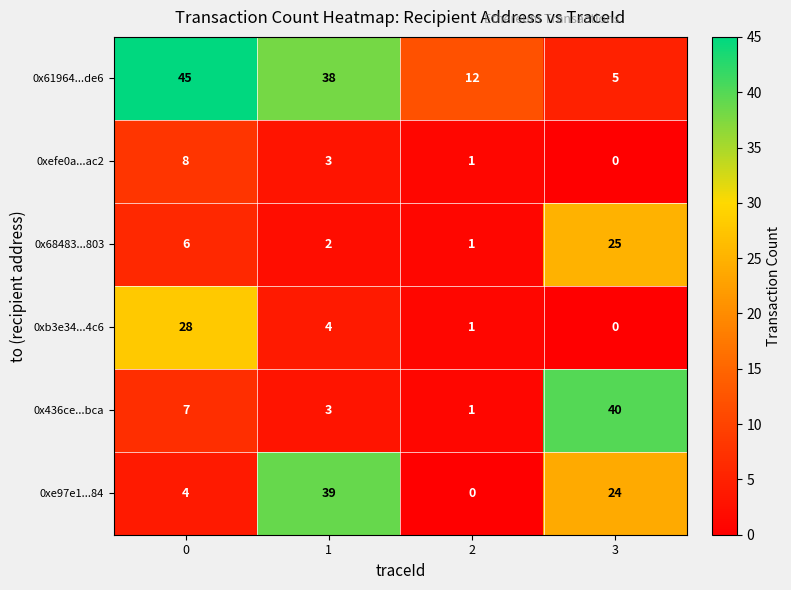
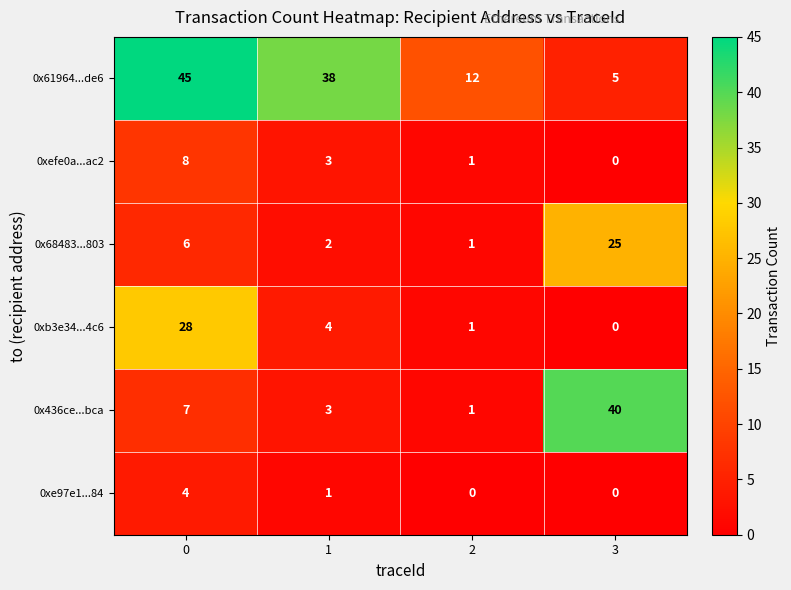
0xe97e1...84, 1: 39 -> 1
0xe97e1...84, 3: 24 -> 0
